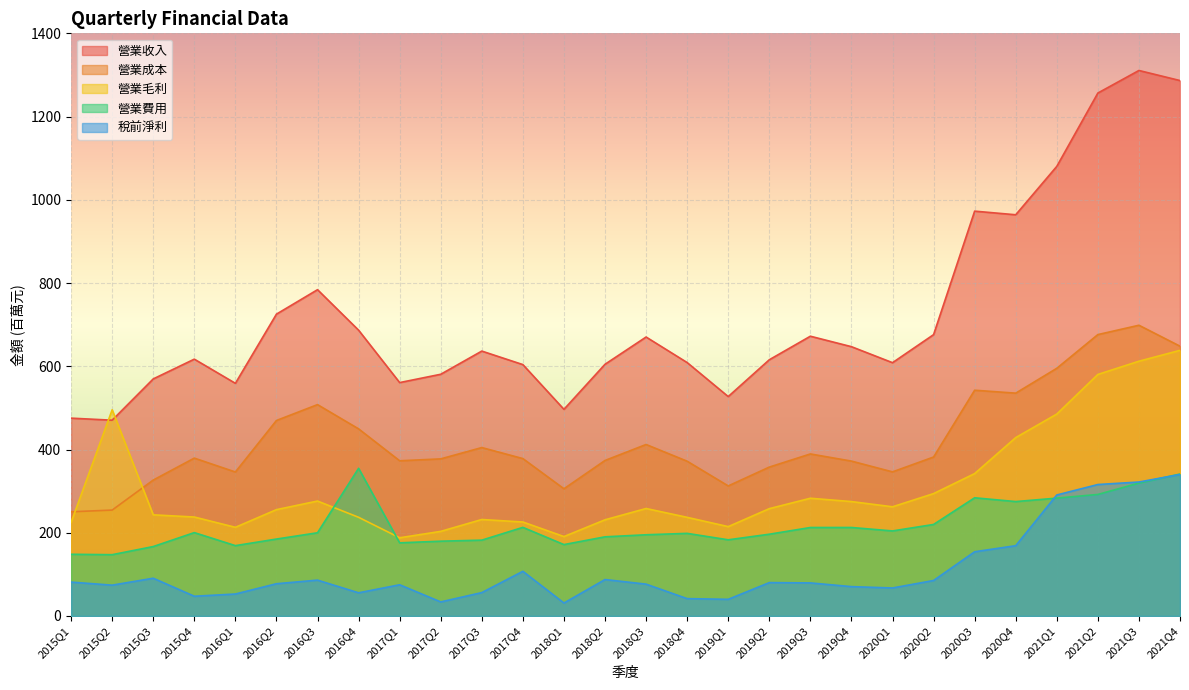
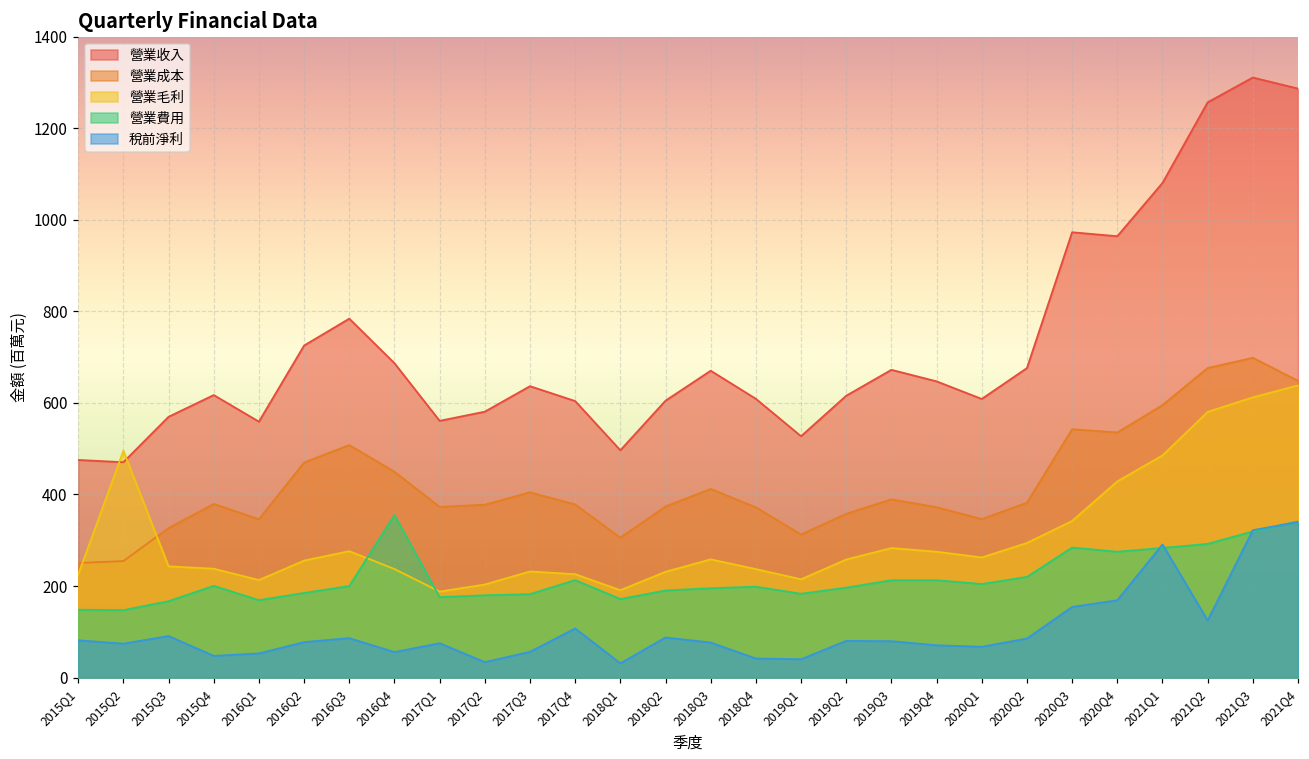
稅前淨利, 2021Q2: 320 -> 120
